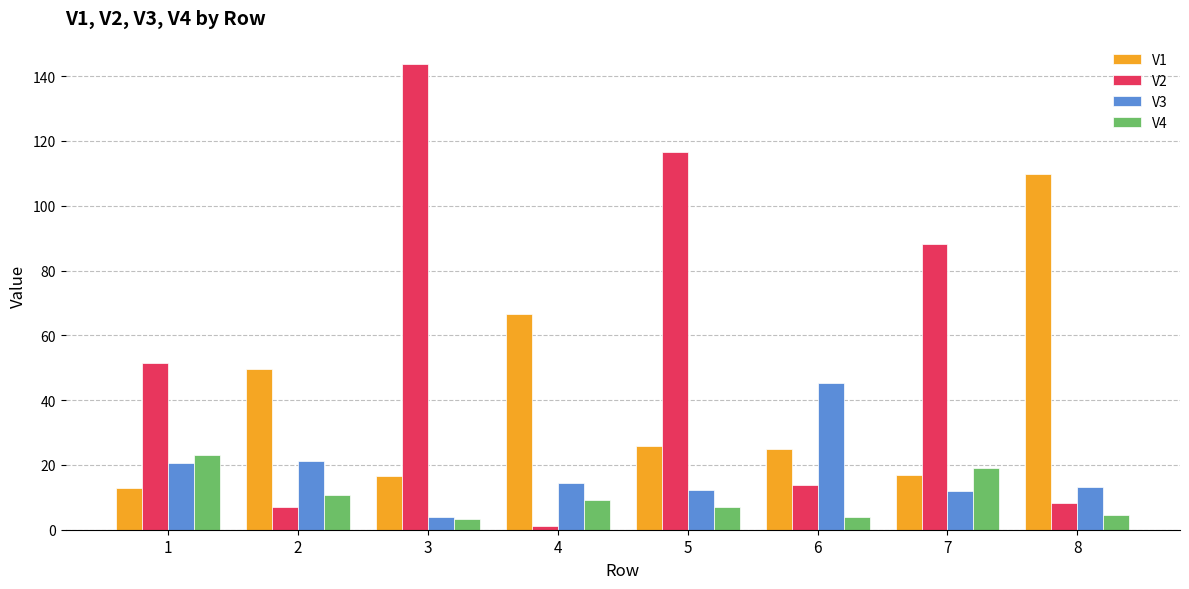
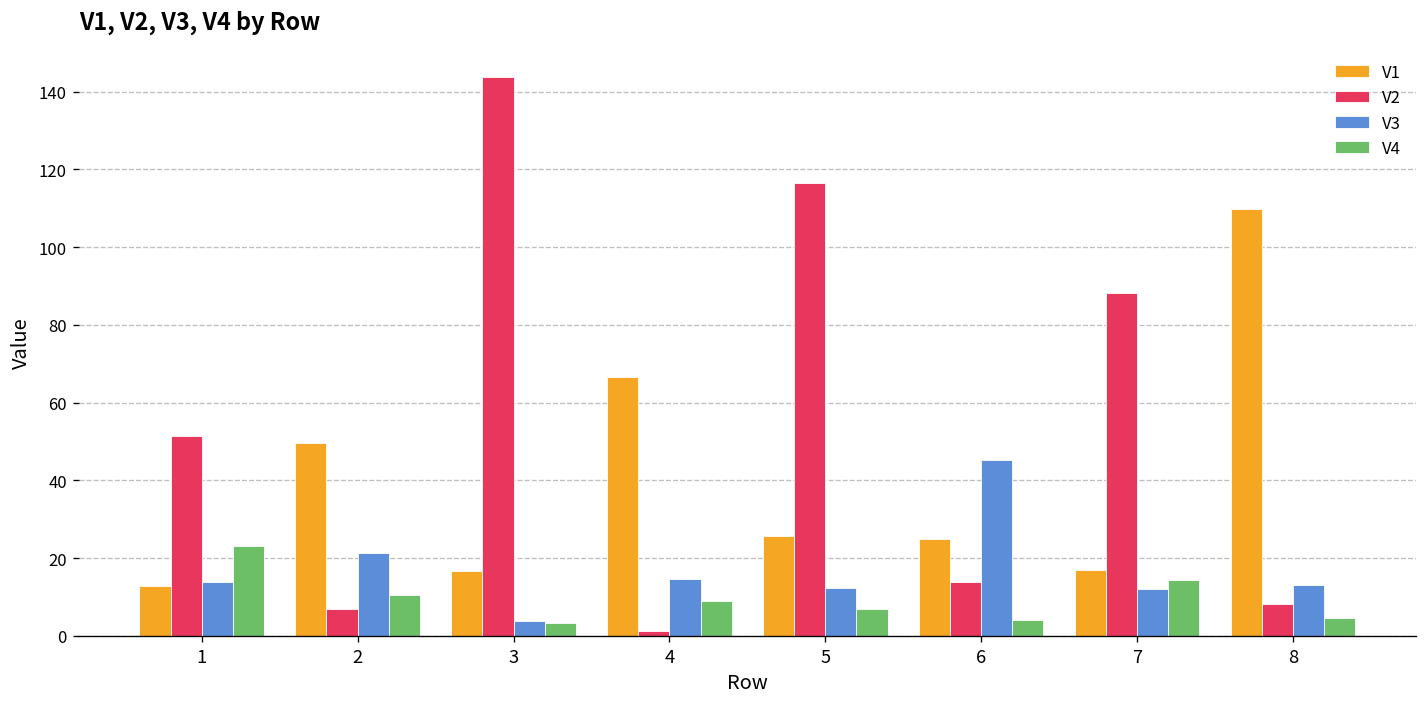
V3, 1: 21 -> 14
V4, 7: 19 -> 14
